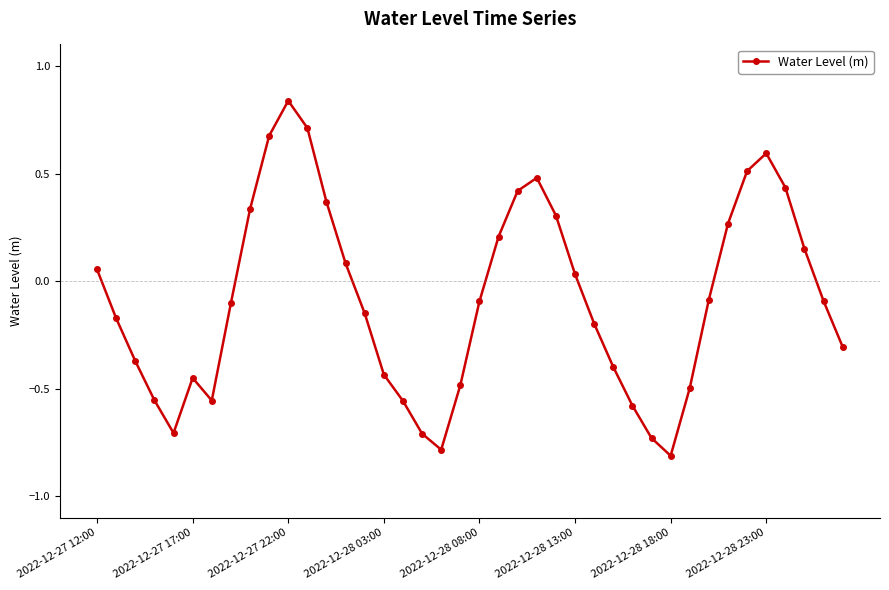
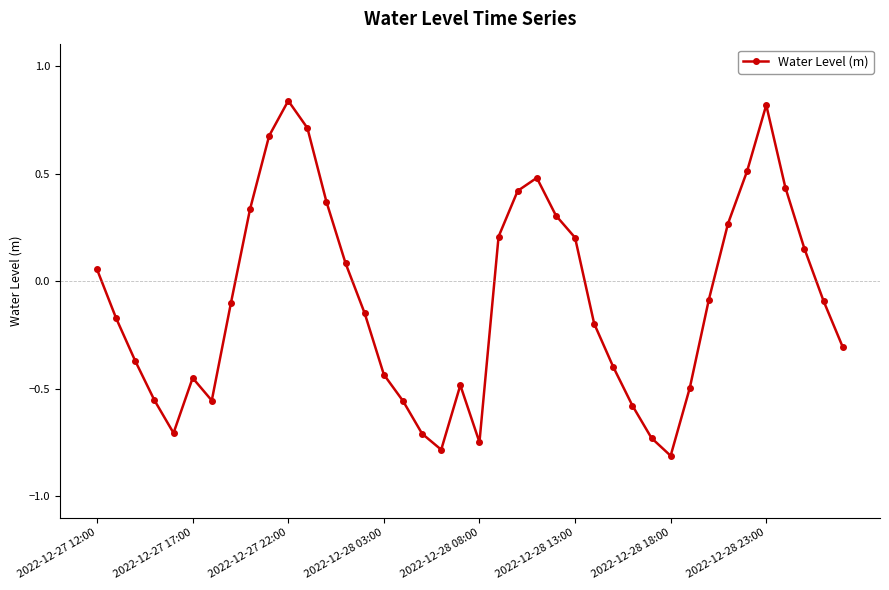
2022-12-28 08:00: -0.09 -> -0.75
2022-12-28 13:00: 0.03 -> 0.20
2022-12-28 23:00: 0.59 -> 0.82
